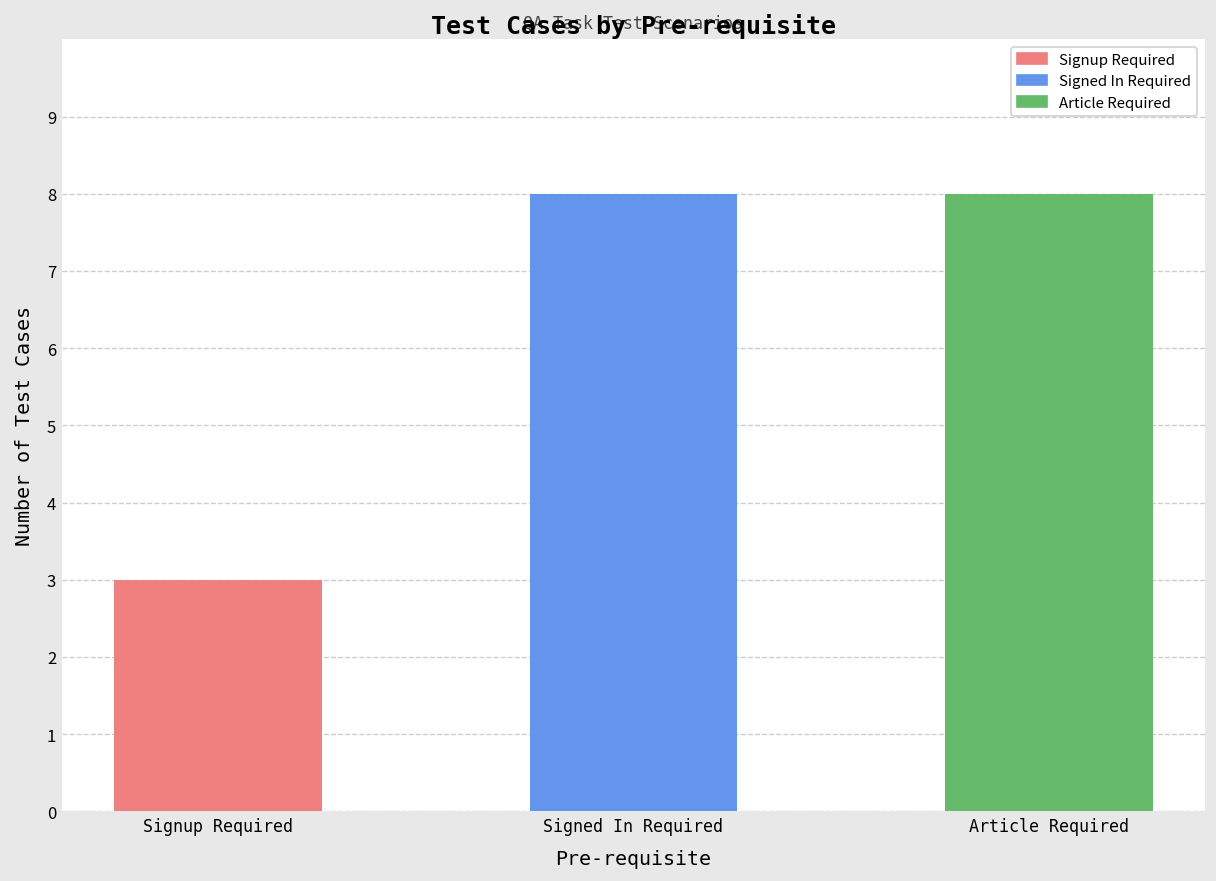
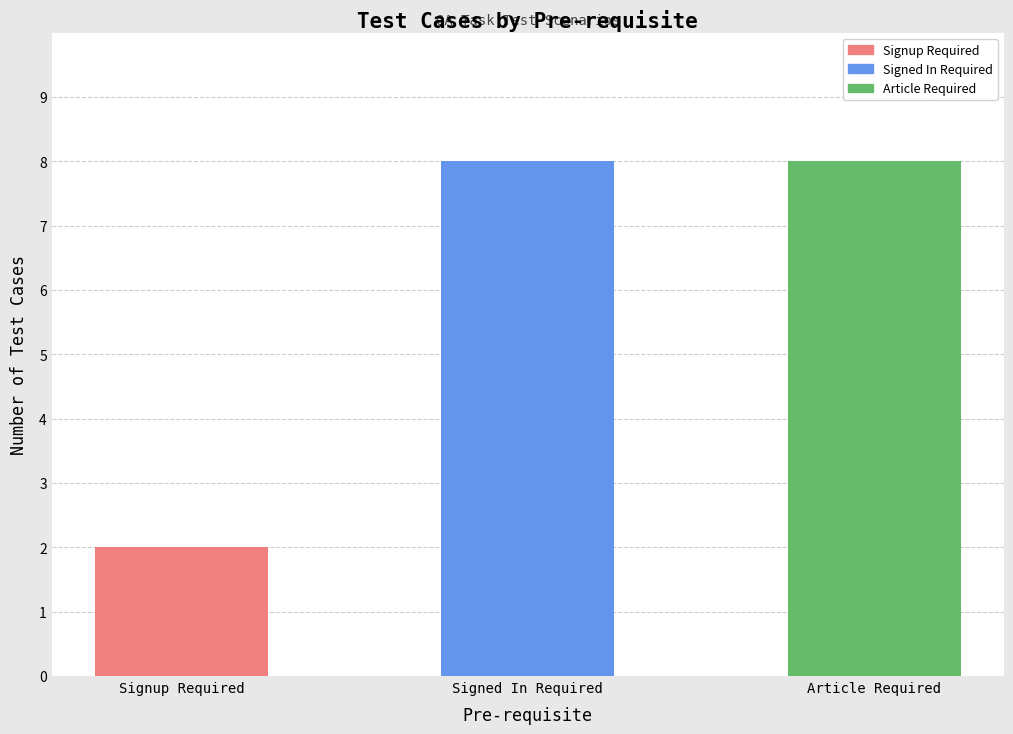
Signup Required: 3 -> 2
